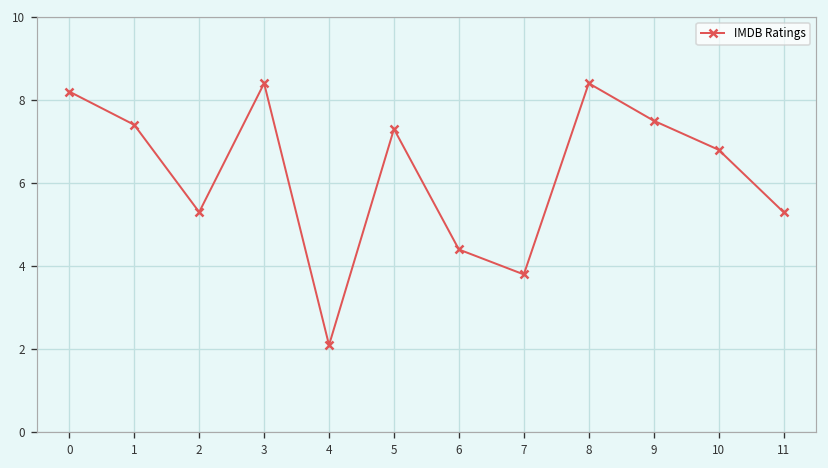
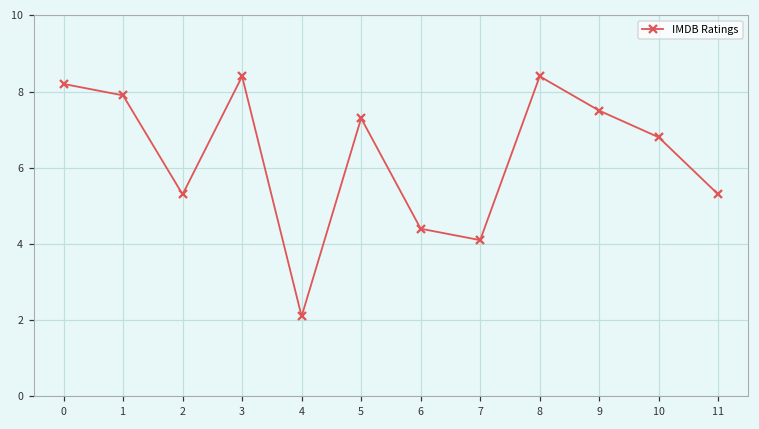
1: 7.4 -> 7.9
7: 3.8 -> 4.1
